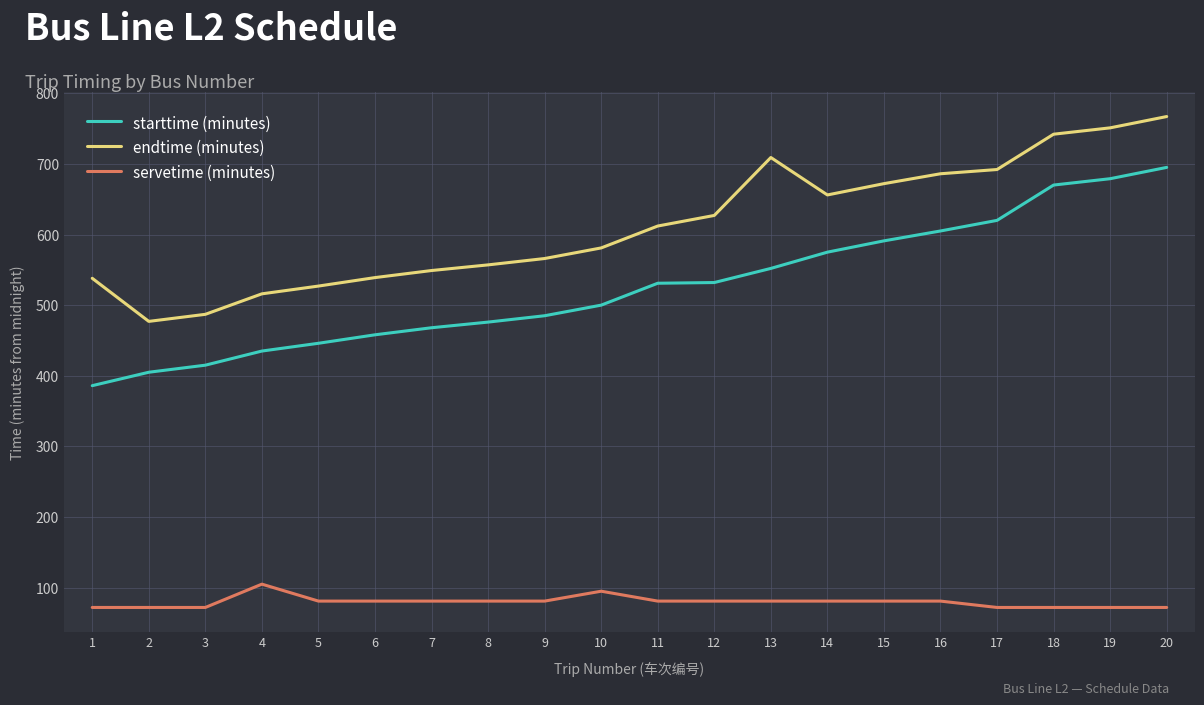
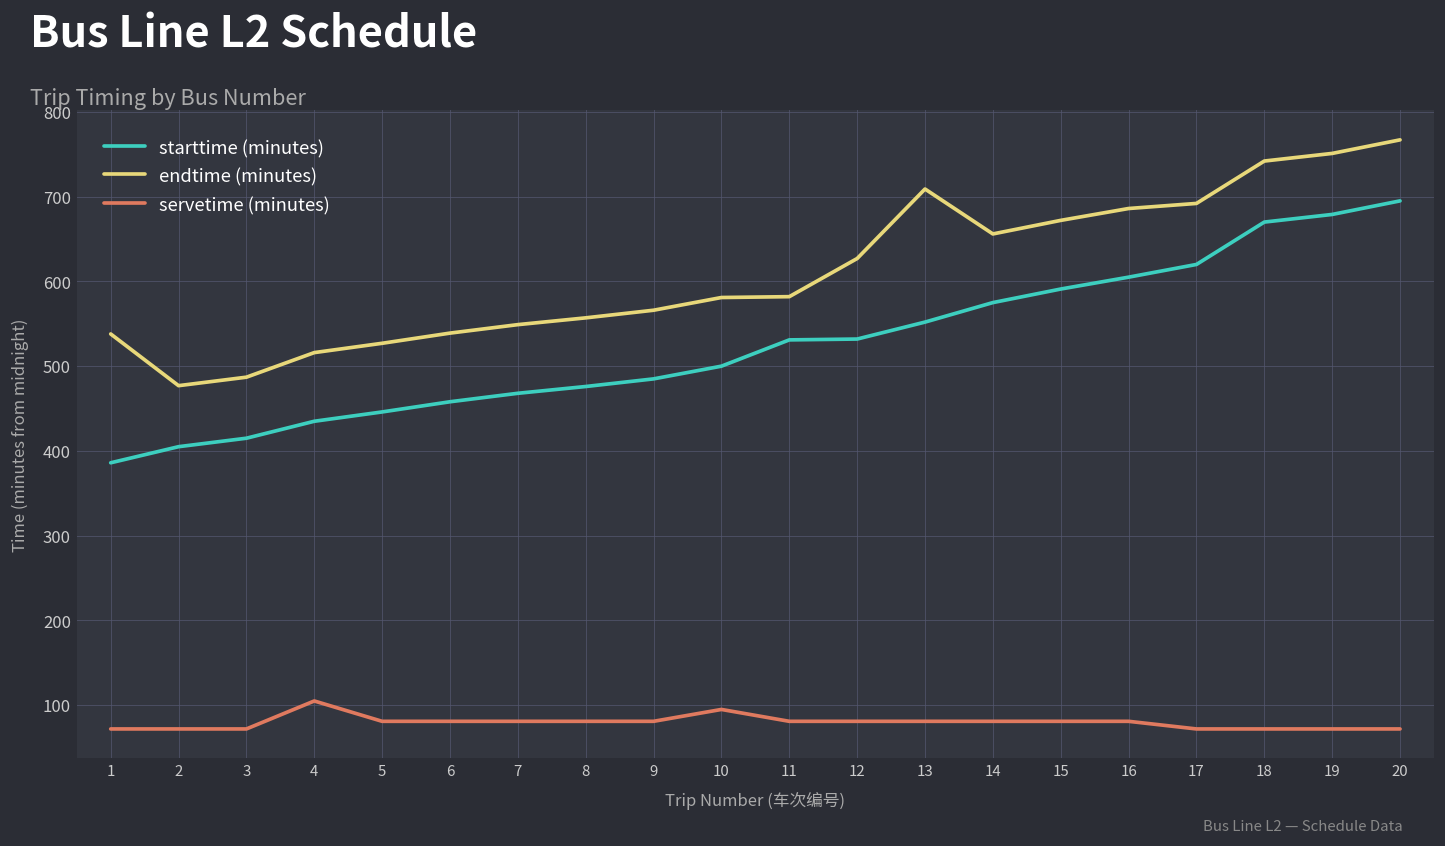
endtime (minutes), 11: 610 -> 580
